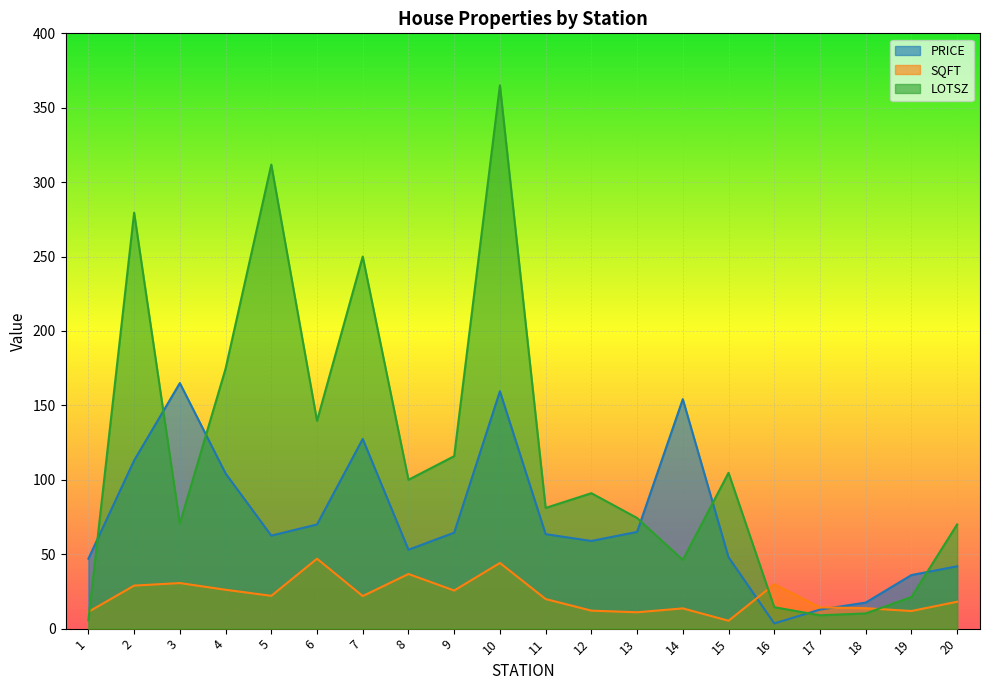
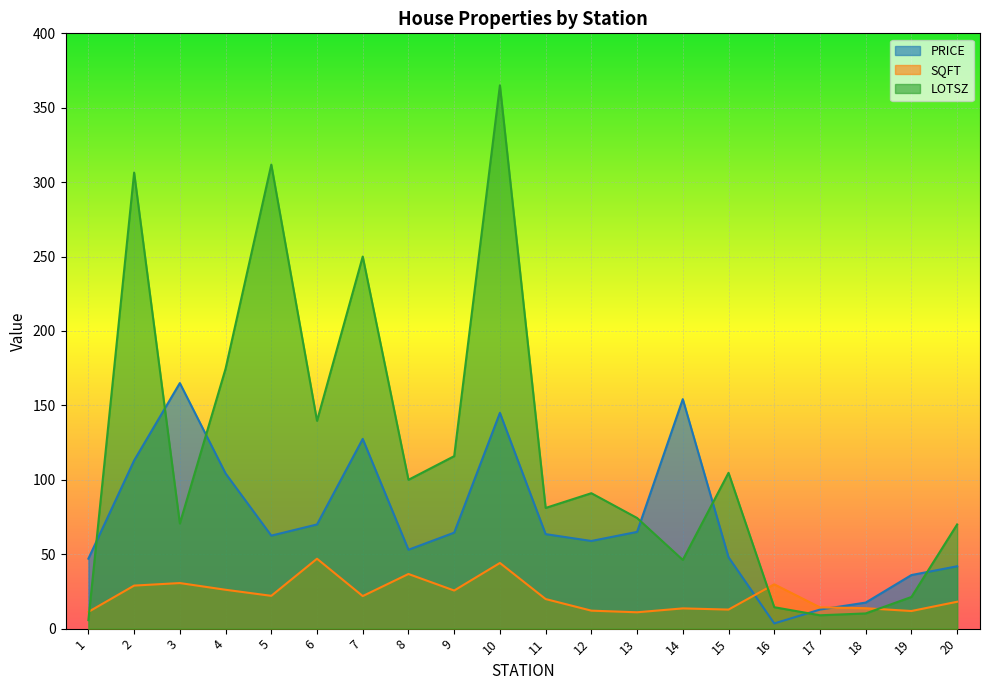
LOTSZ, 2: 280 -> 306
PRICE, 10: 160 -> 145
SQFT, 15: 5 -> 13
